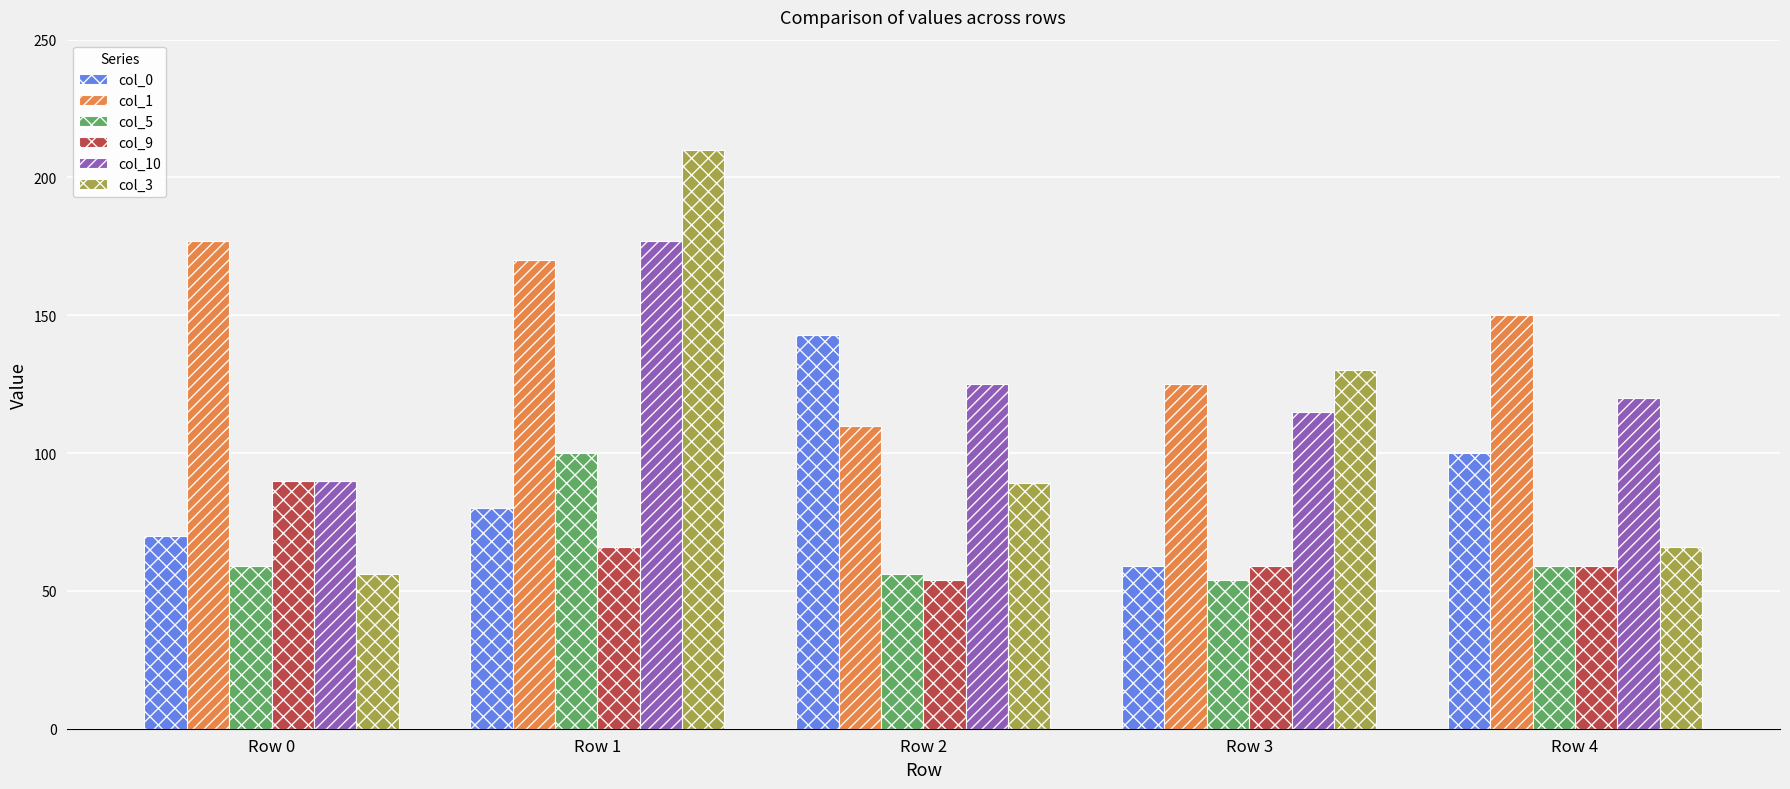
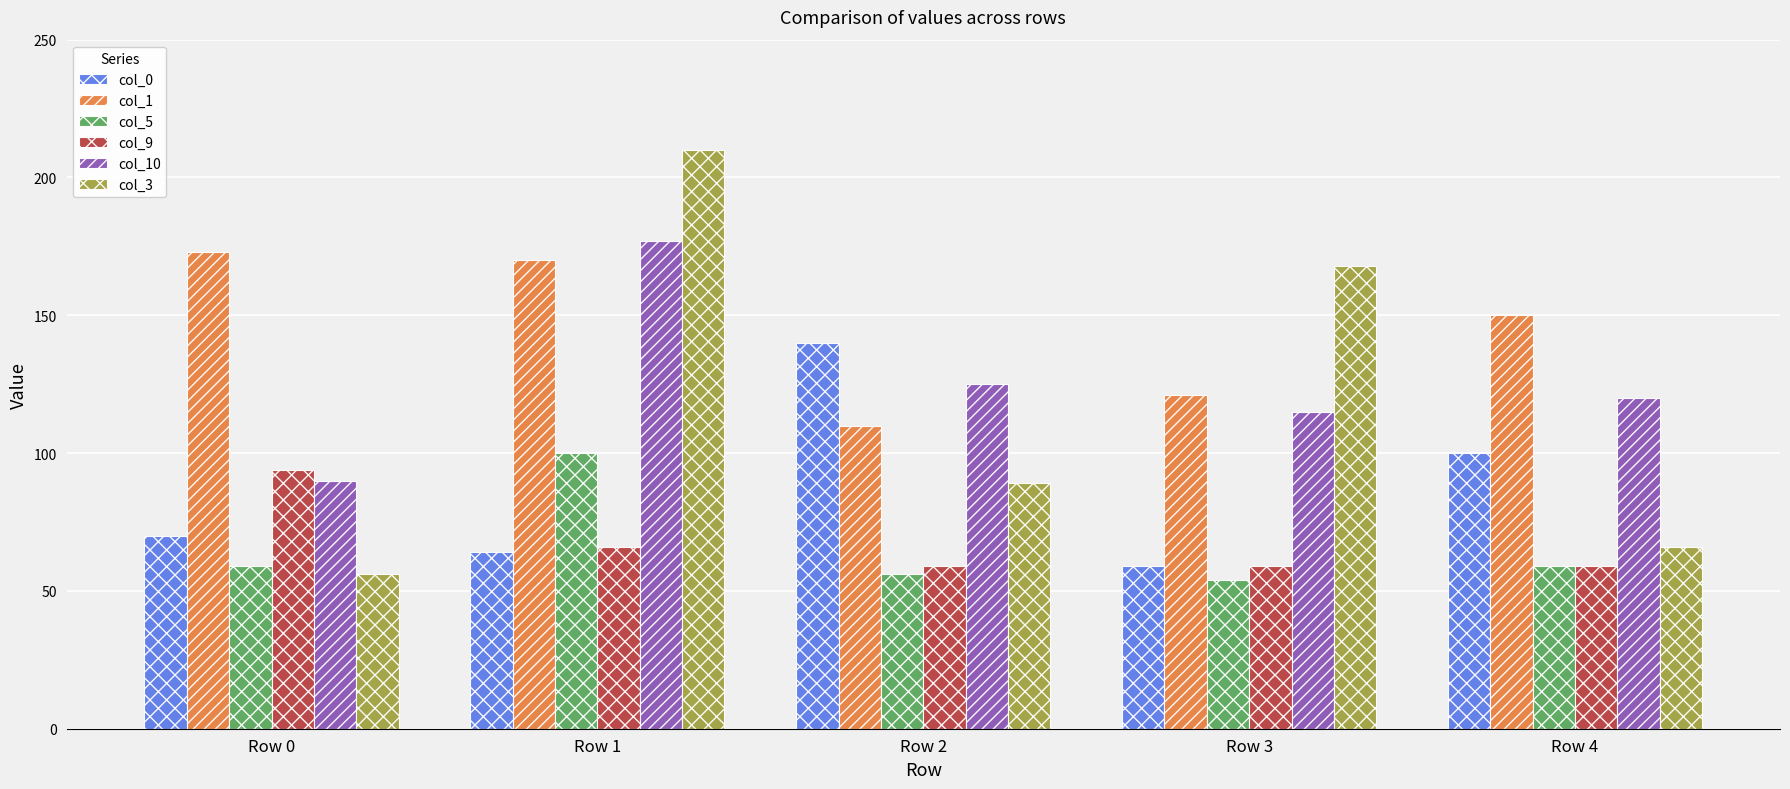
col_1, Row 0: 177 -> 173
col_9, Row 0: 90 -> 94
col_0, Row 1: 80 -> 64
col_0, Row 2: 143 -> 140
col_9, Row 2: 54 -> 59
col_1, Row 3: 125 -> 121
col_3, Row 3: 130 -> 168
